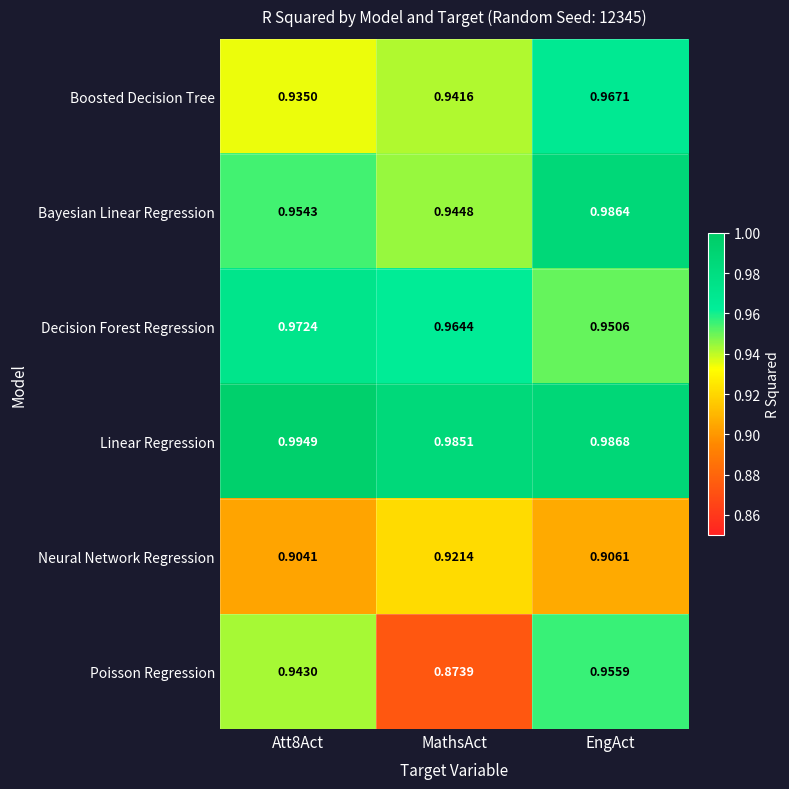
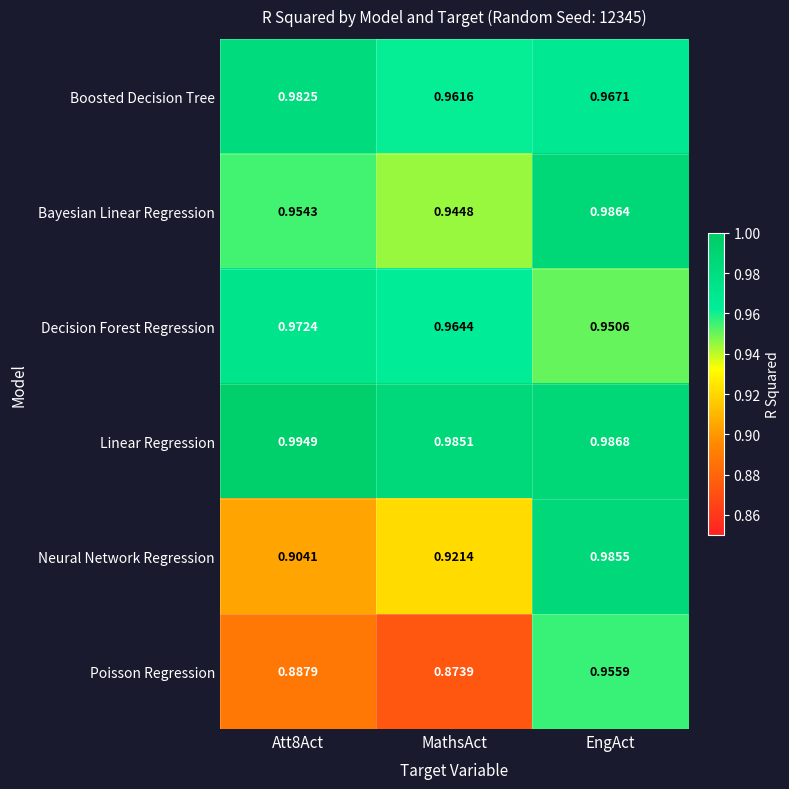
Boosted Decision Tree, Att8Act: 0.9350 -> 0.9825
Boosted Decision Tree, MathsAct: 0.9416 -> 0.9616
Neural Network Regression, EngAct: 0.9061 -> 0.9855
Poisson Regression, Att8Act: 0.9430 -> 0.8879
